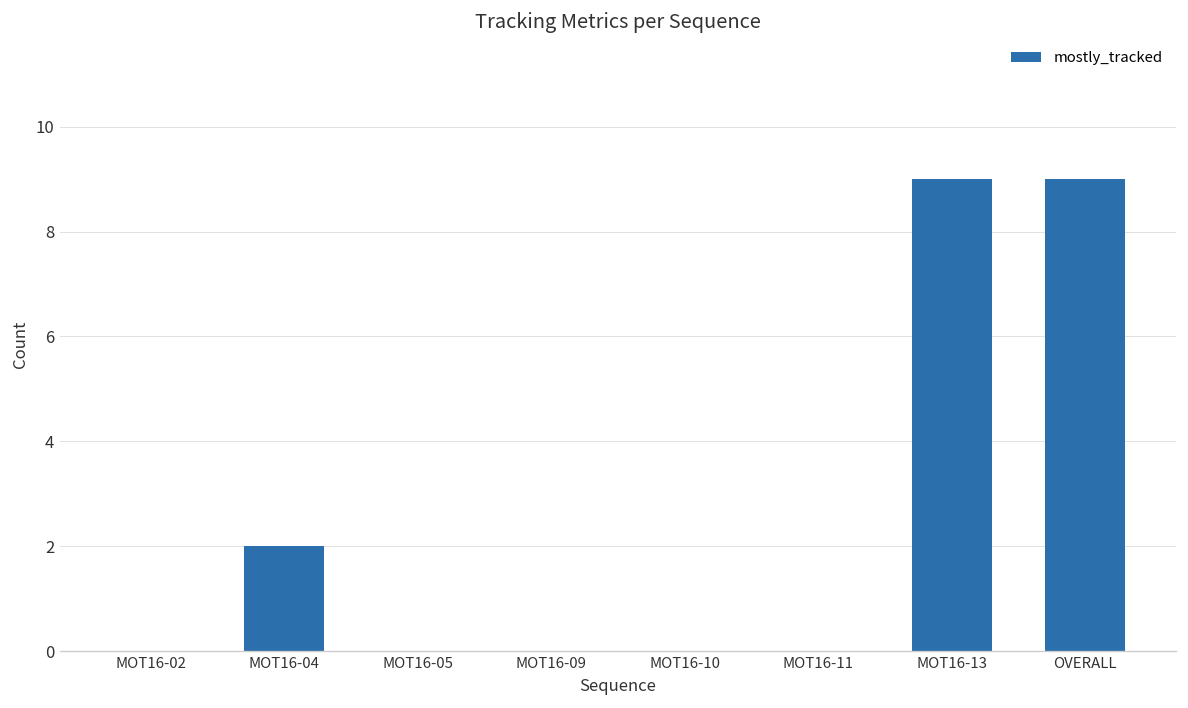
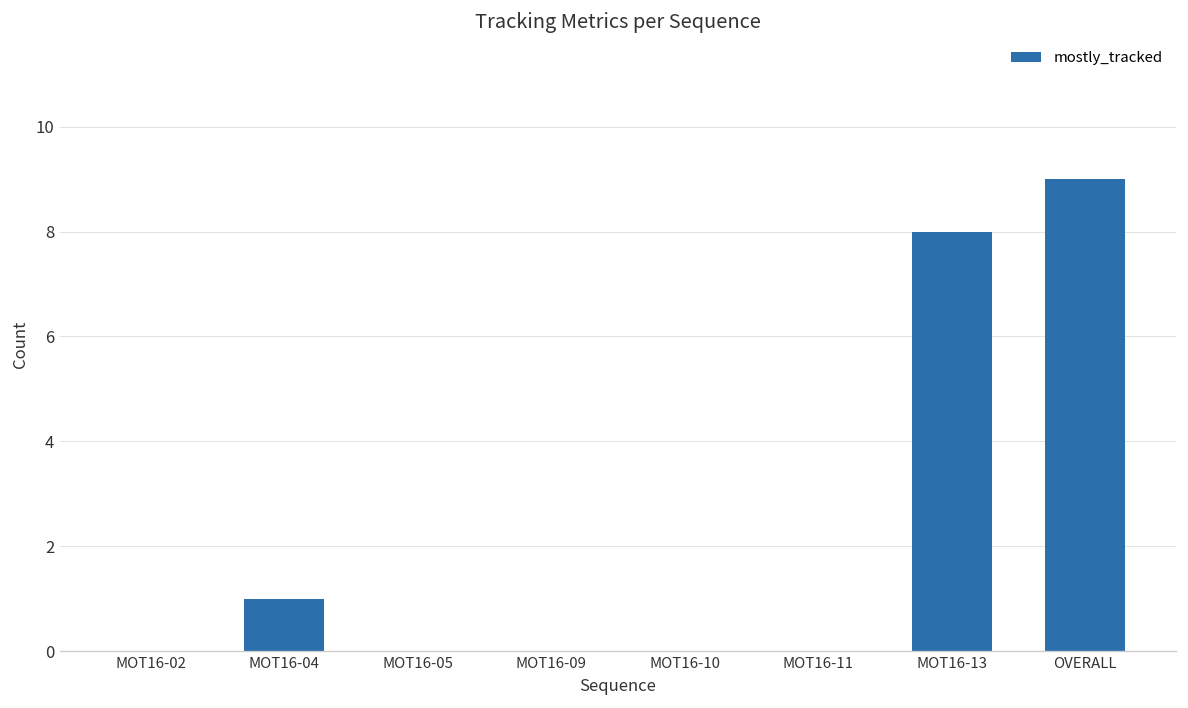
MOT16-04: 2 -> 1
MOT16-13: 9 -> 8
